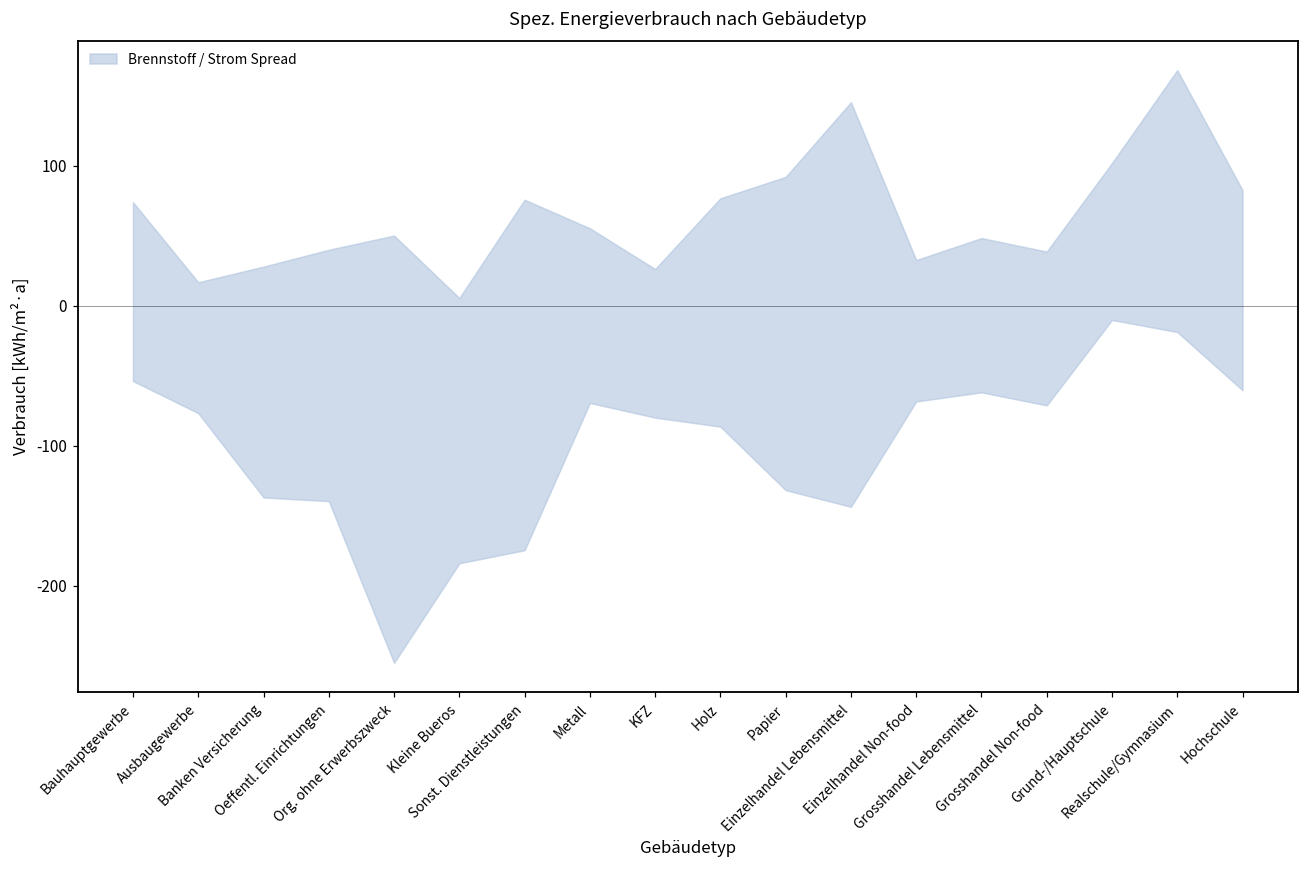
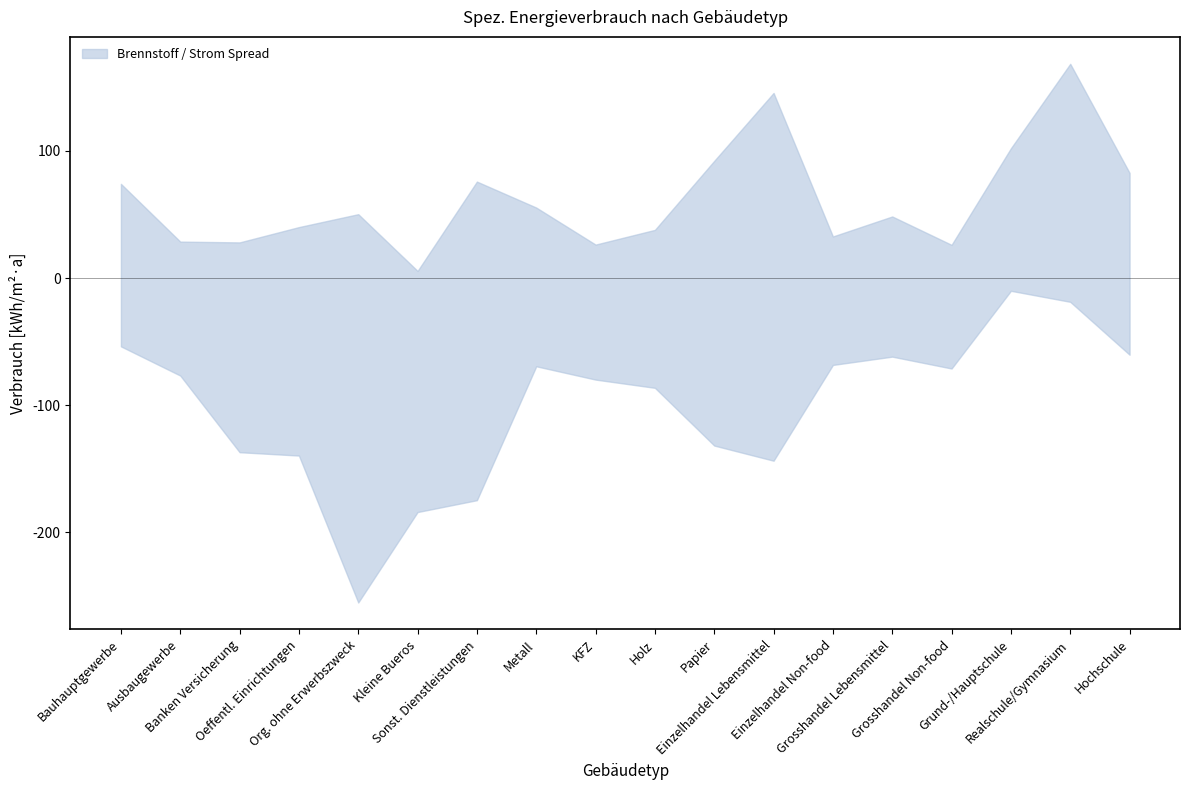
Ausbaugewerbe: 17 -> 29
Holz: 77 -> 38
Grosshandel Non-food: 39 -> 26
